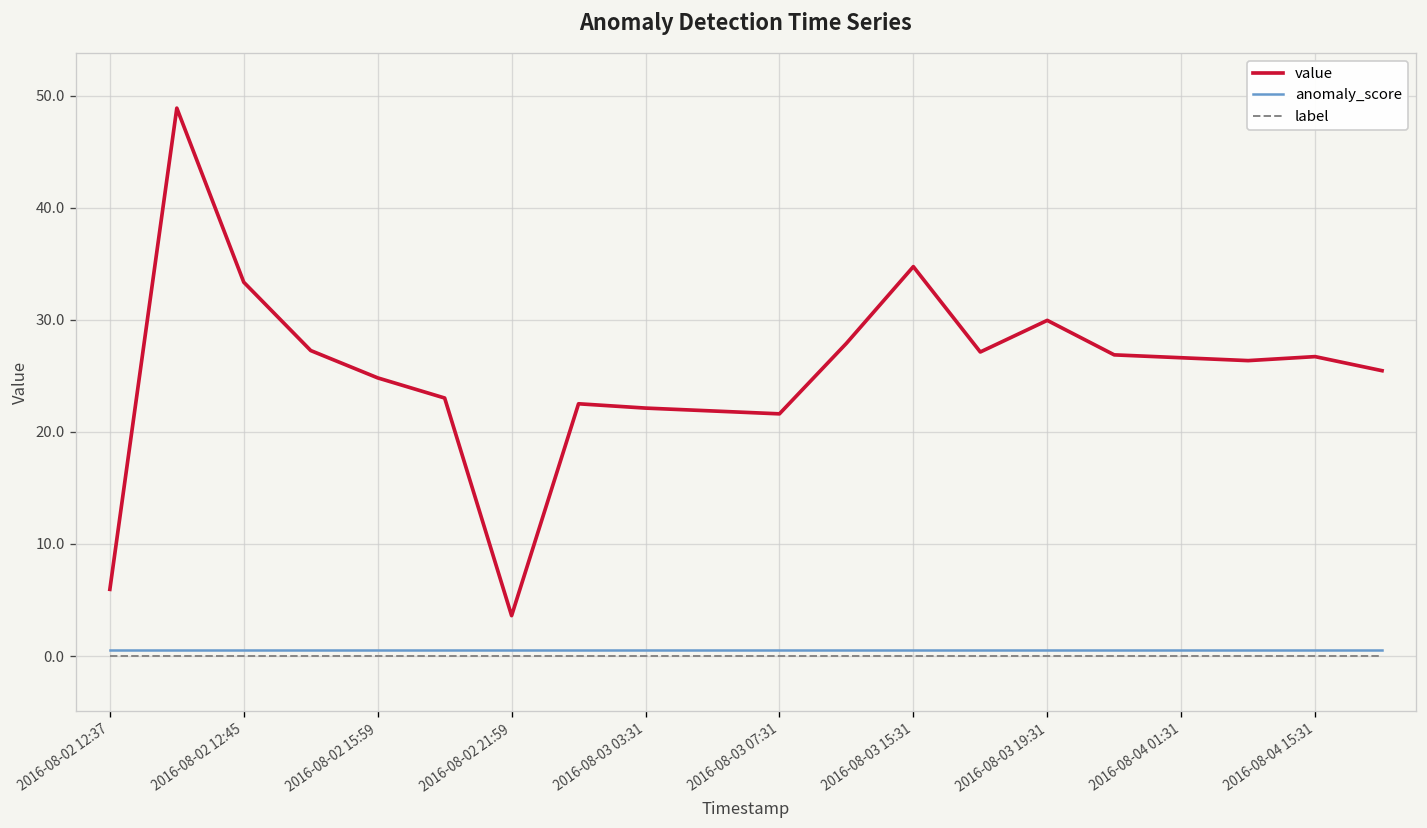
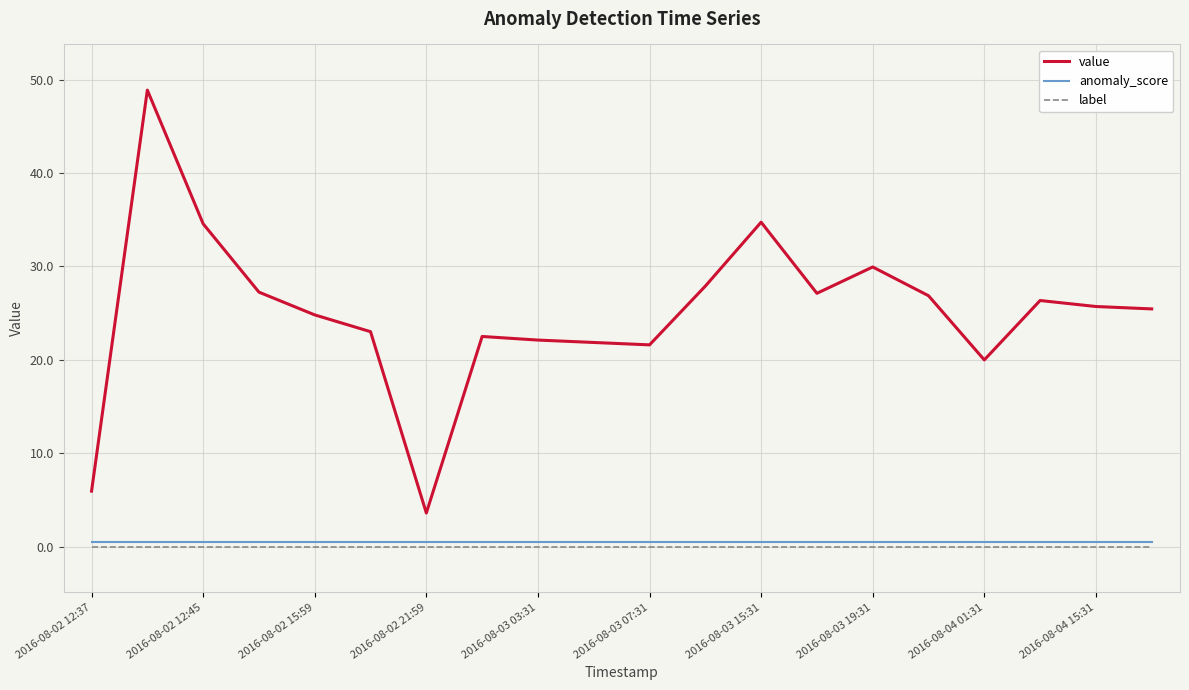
value, 2016-08-02 12:45: 33 -> 35
value, 2016-08-04 01:31: 27 -> 20
value, 2016-08-04 15:31: 27 -> 26
